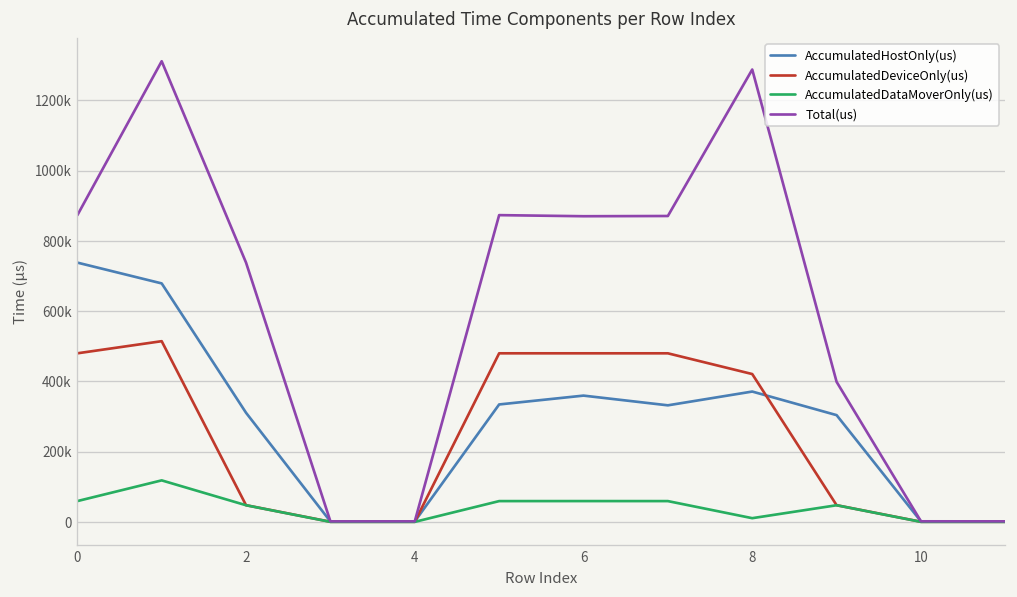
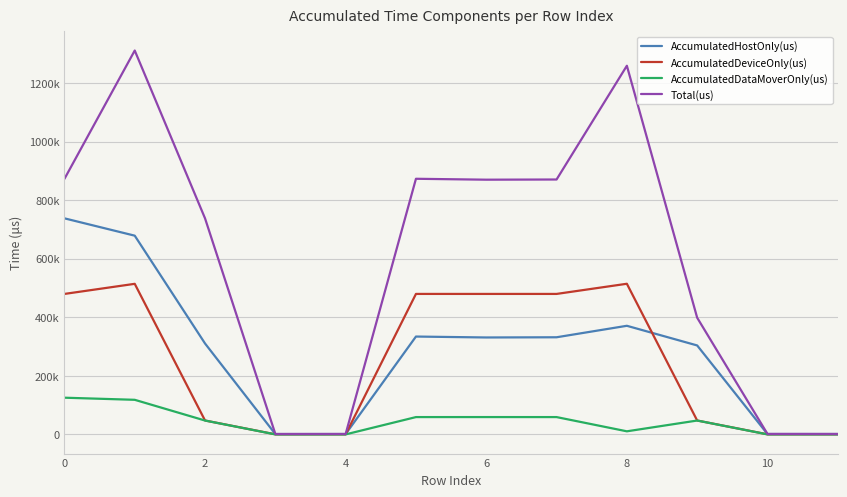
AccumulatedDataMoverOnly(us), 0: 60000 -> 130000
AccumulatedHostOnly(us), 6: 360000 -> 330000
AccumulatedDeviceOnly(us), 8: 420000 -> 510000
Total(us), 8: 1290000 -> 1260000
